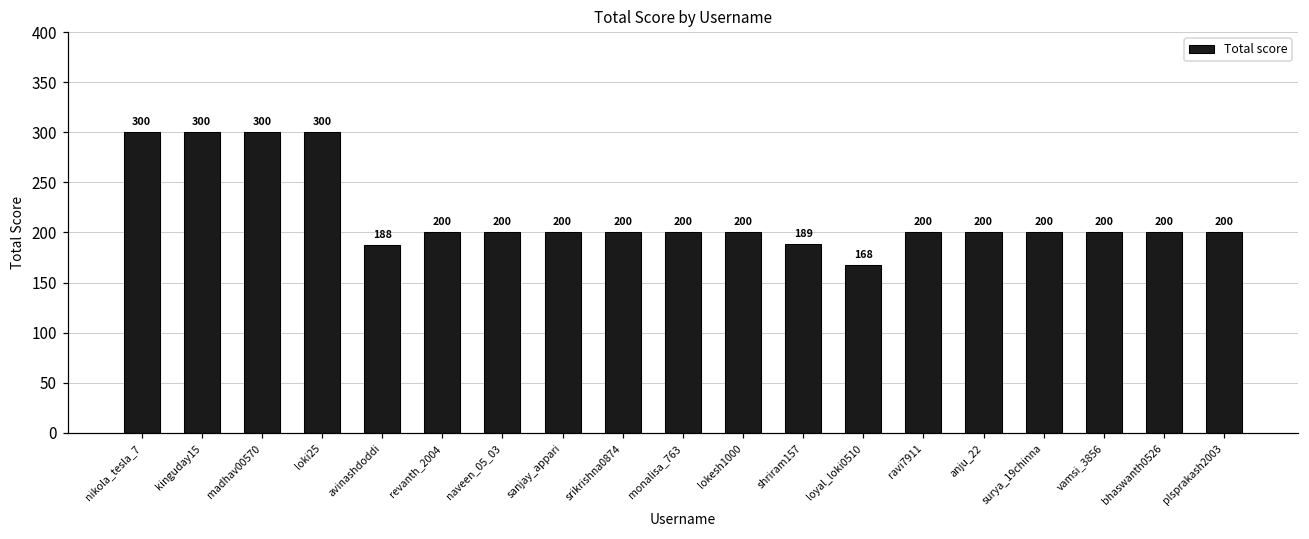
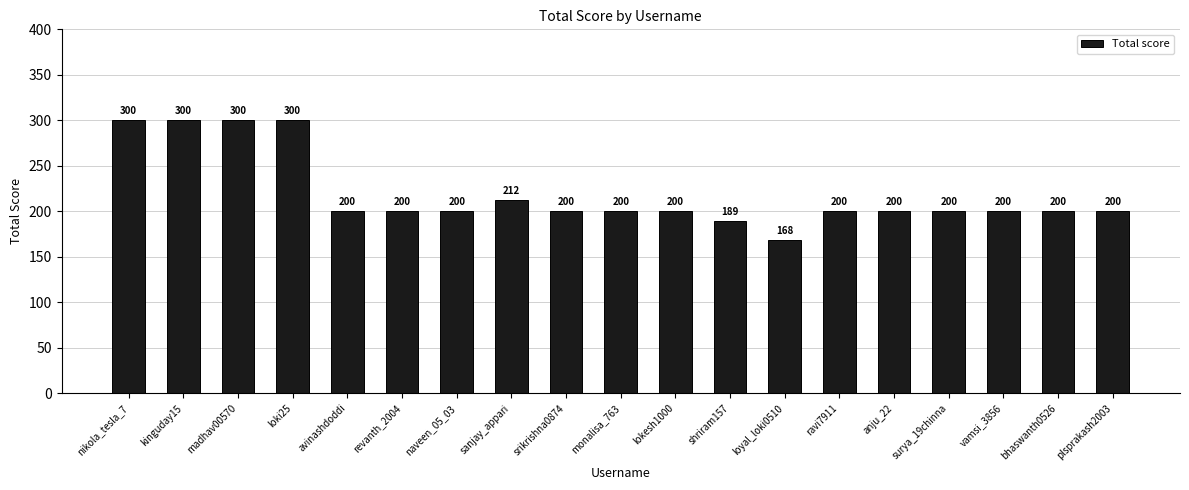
avinashdoddi: 188 -> 200
sanjay_appari: 200 -> 212
